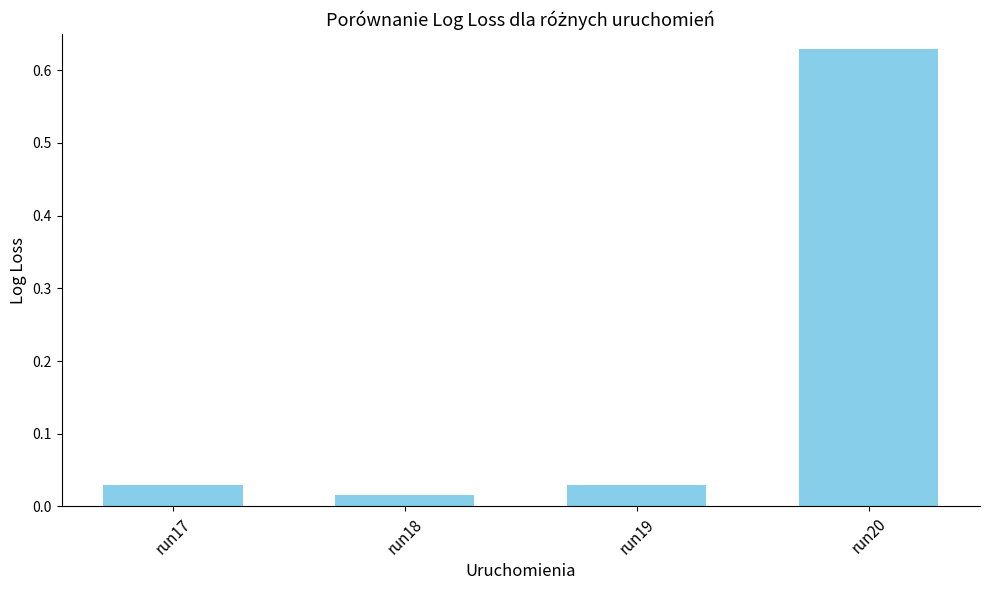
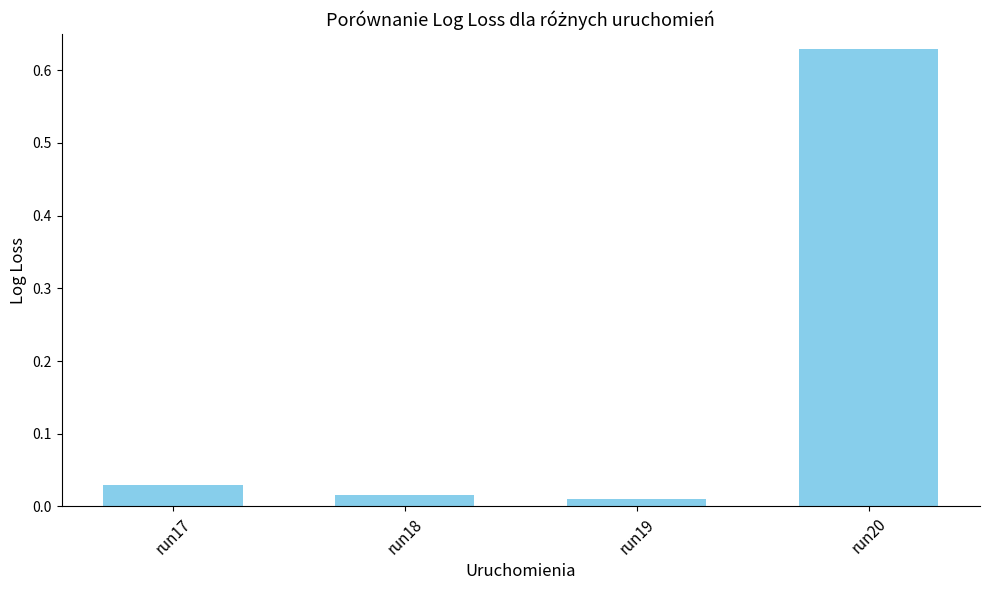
run19: 0.03 -> 0.01
